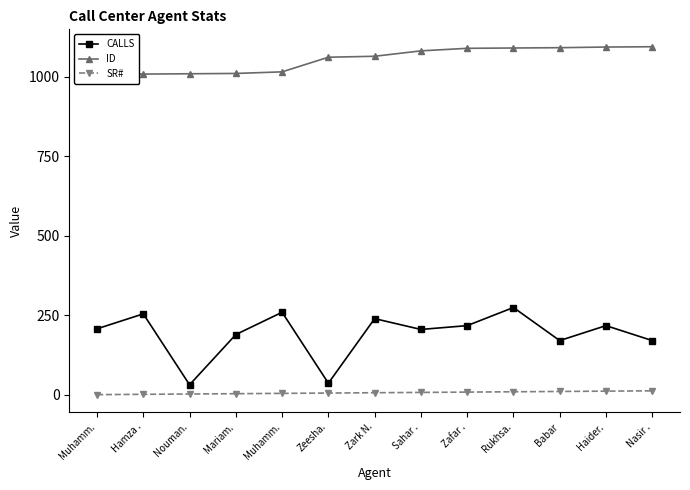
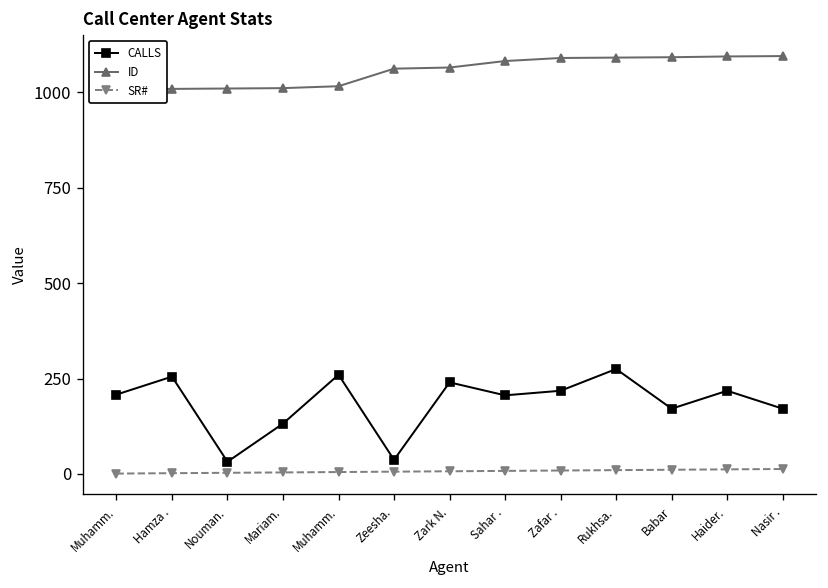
CALLS, Mariam.: 190 -> 130
